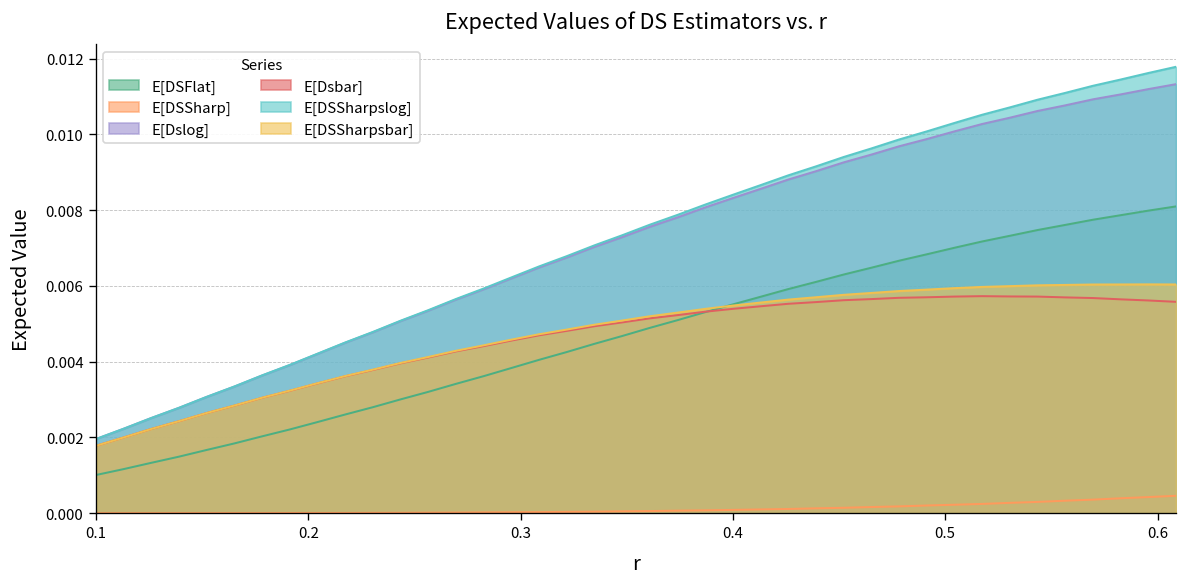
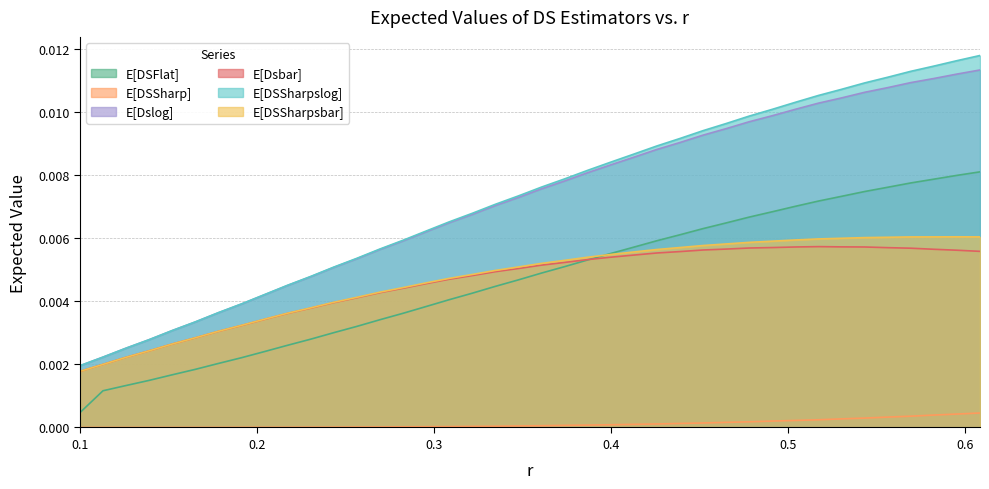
E[DSFlat], 0.1: 0.0010 -> 0.0005
